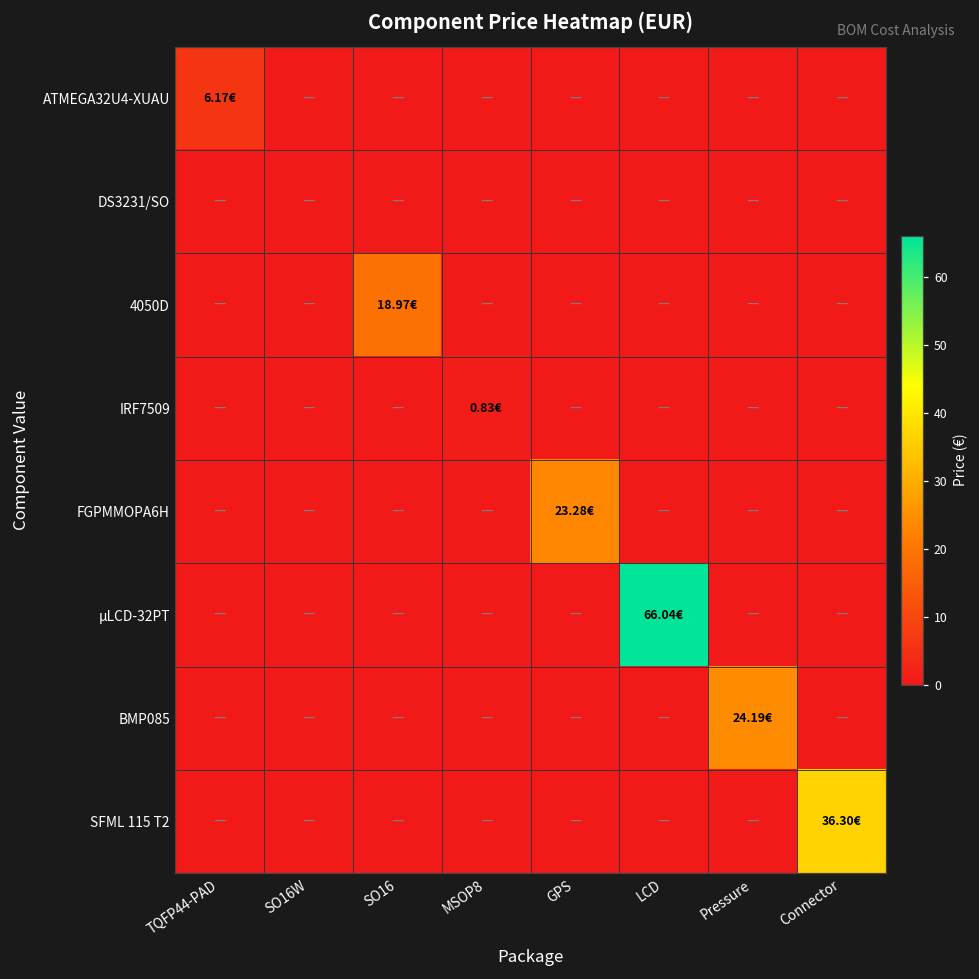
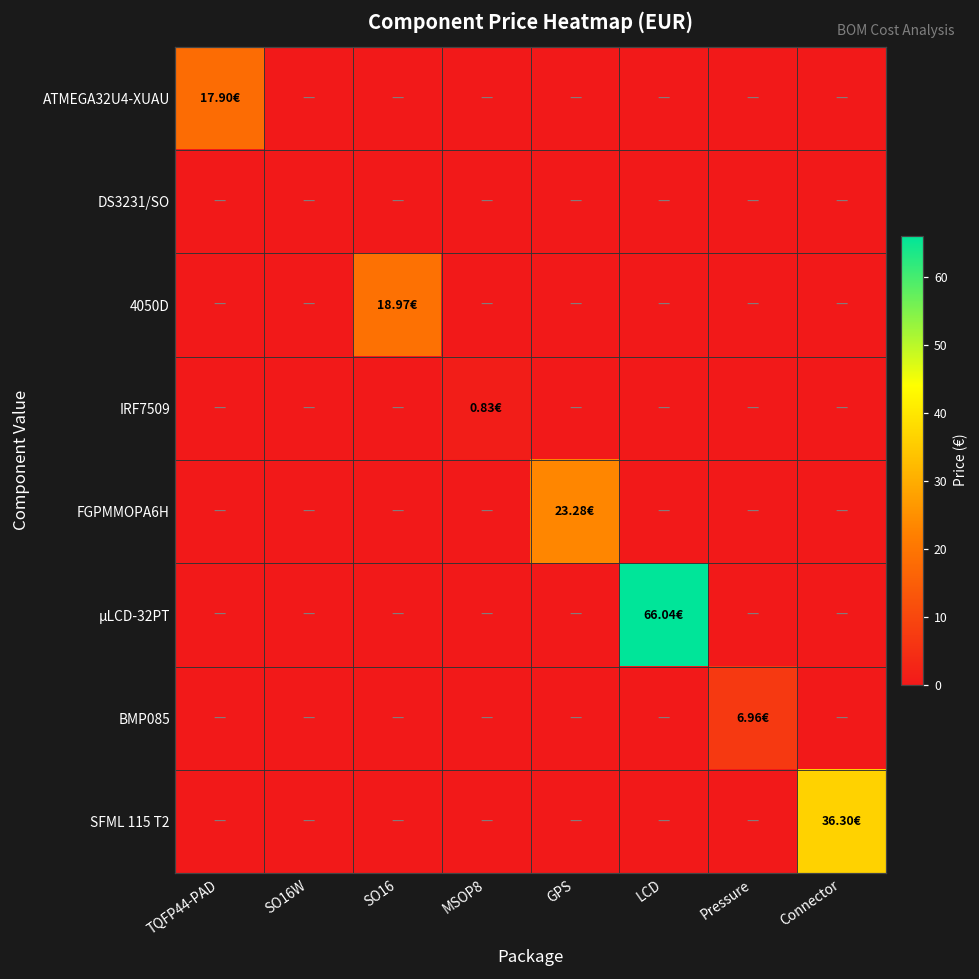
ATMEGA32U4-XUAU, TQFP44-PAD: 6.17€ -> 17.90€
BMP085, Pressure: 24.19€ -> 6.96€
